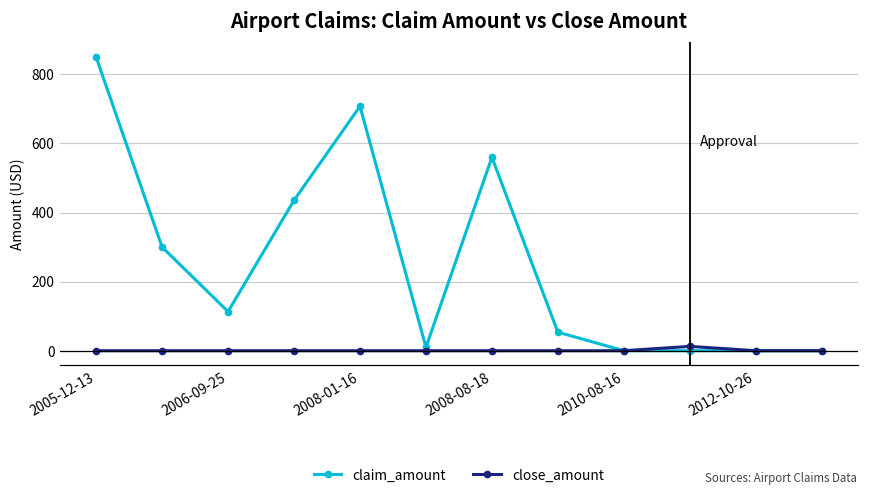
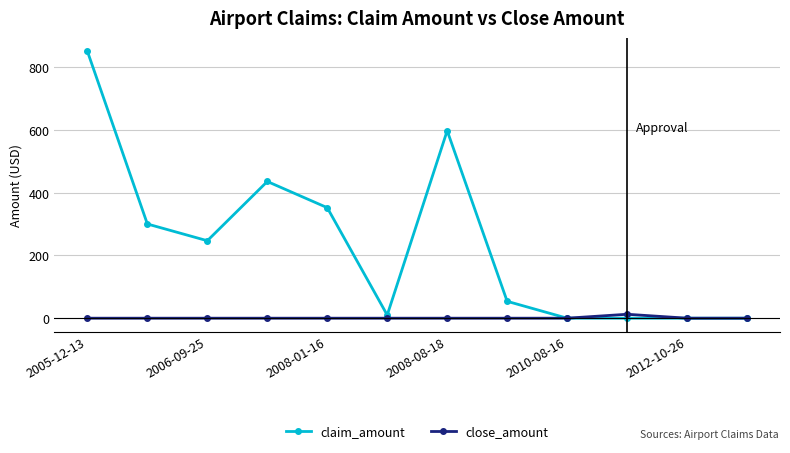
claim_amount, 2006-09-25: 110 -> 250
claim_amount, 2008-01-16: 710 -> 350
claim_amount, 2008-08-18: 560 -> 600
